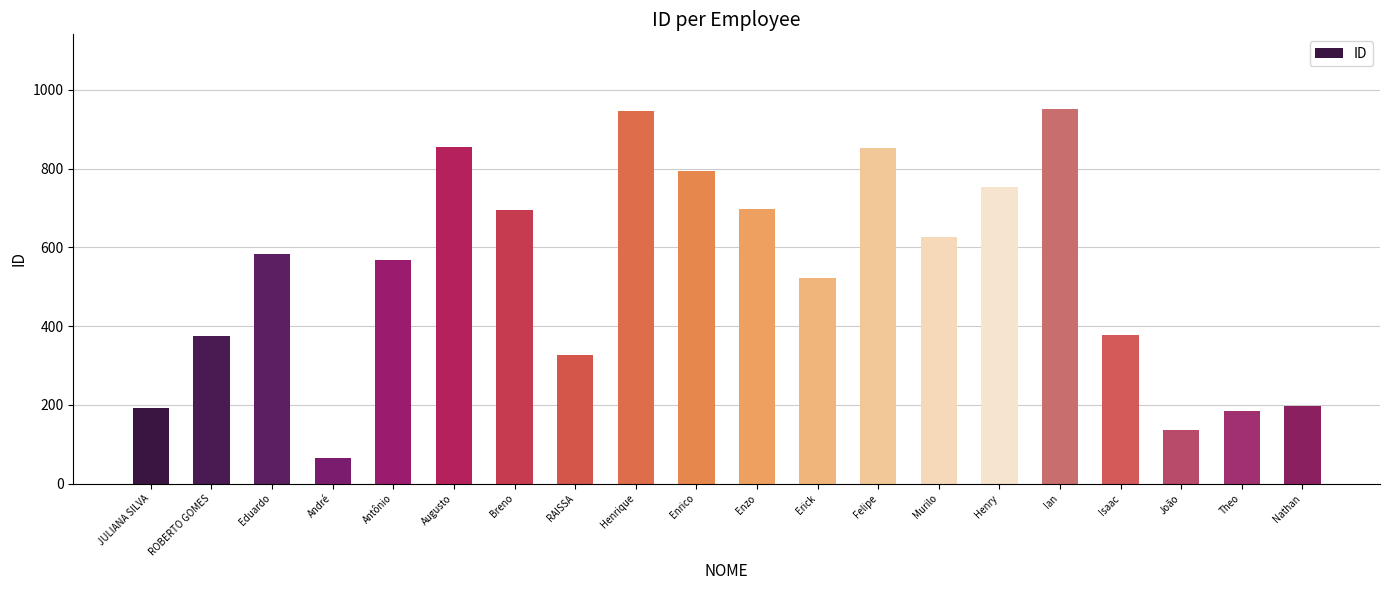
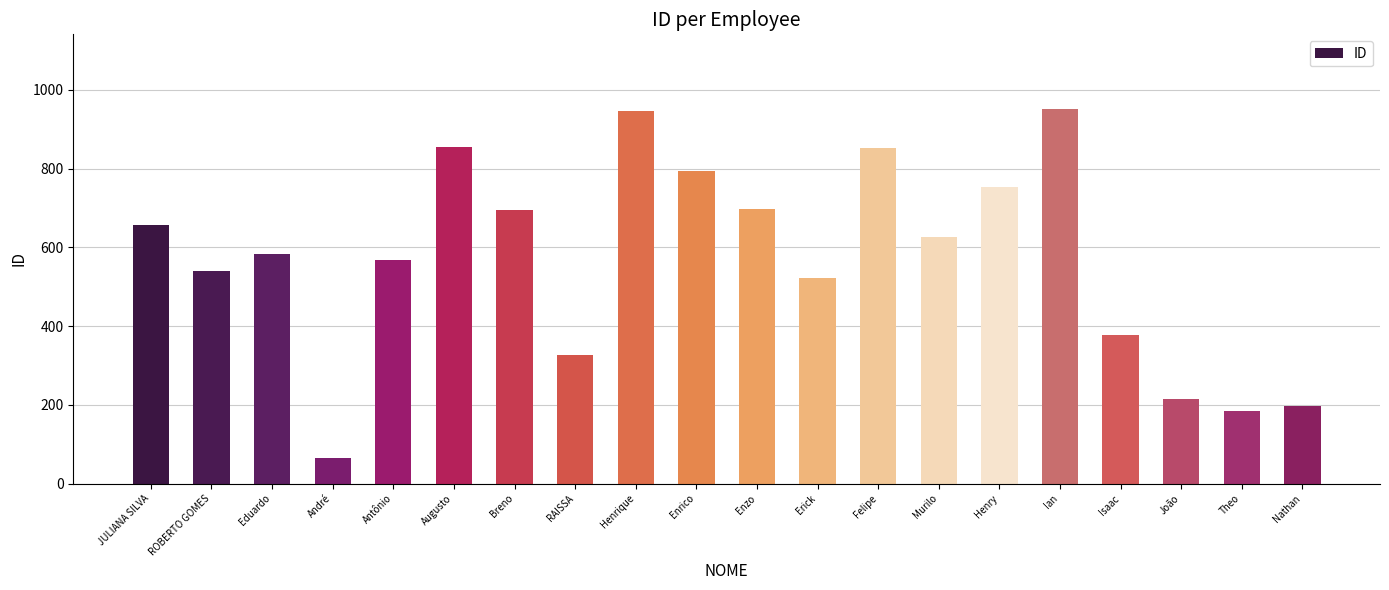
JULIANA SILVA: 190 -> 660
ROBERTO GOMES: 380 -> 540
João: 140 -> 220
